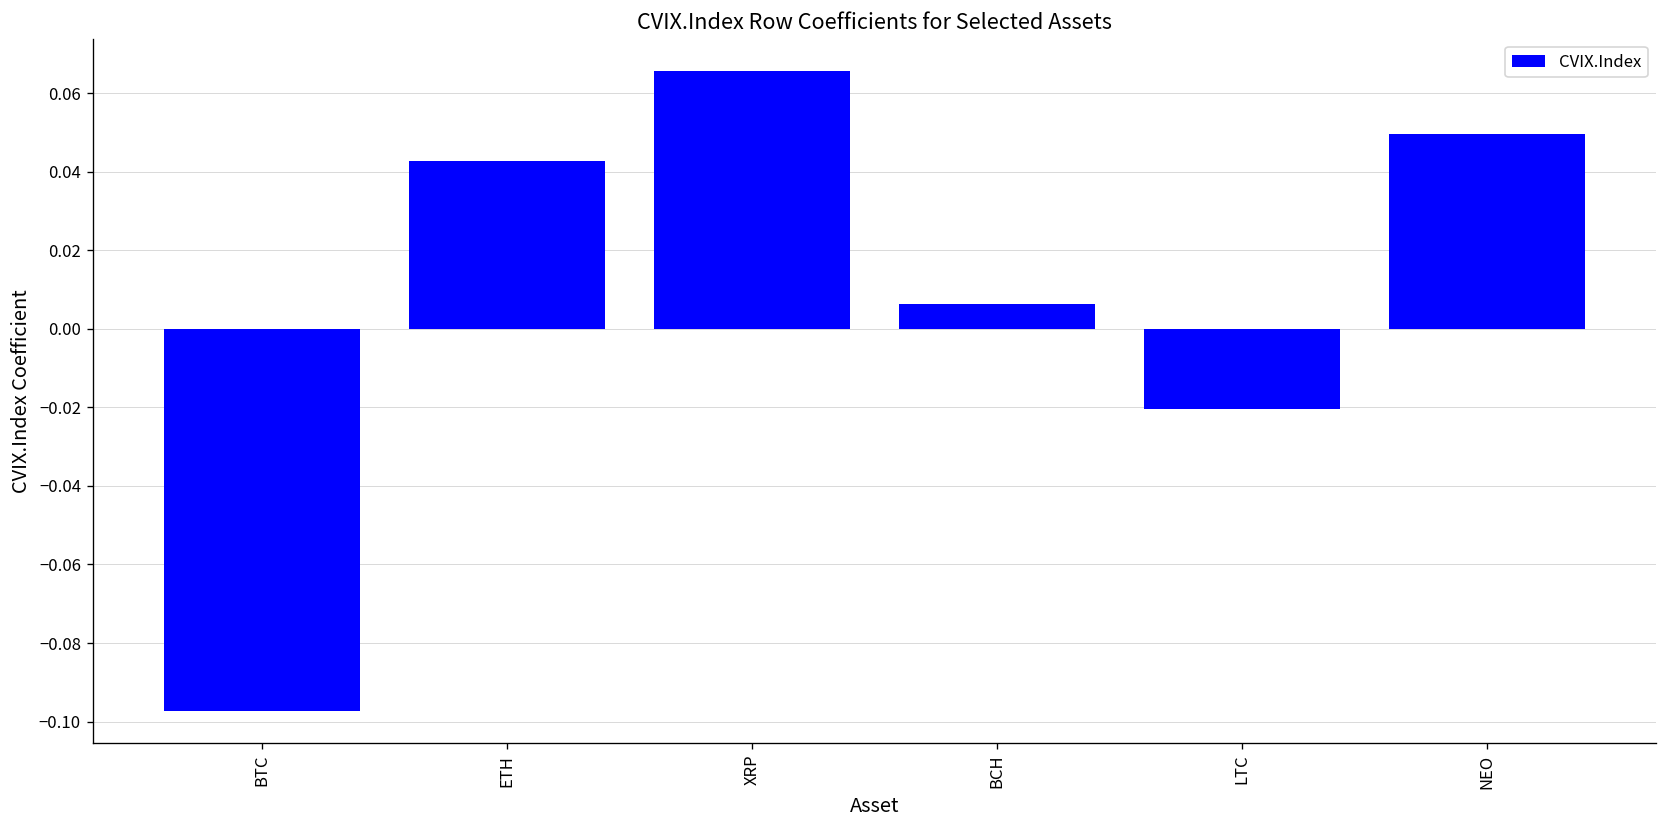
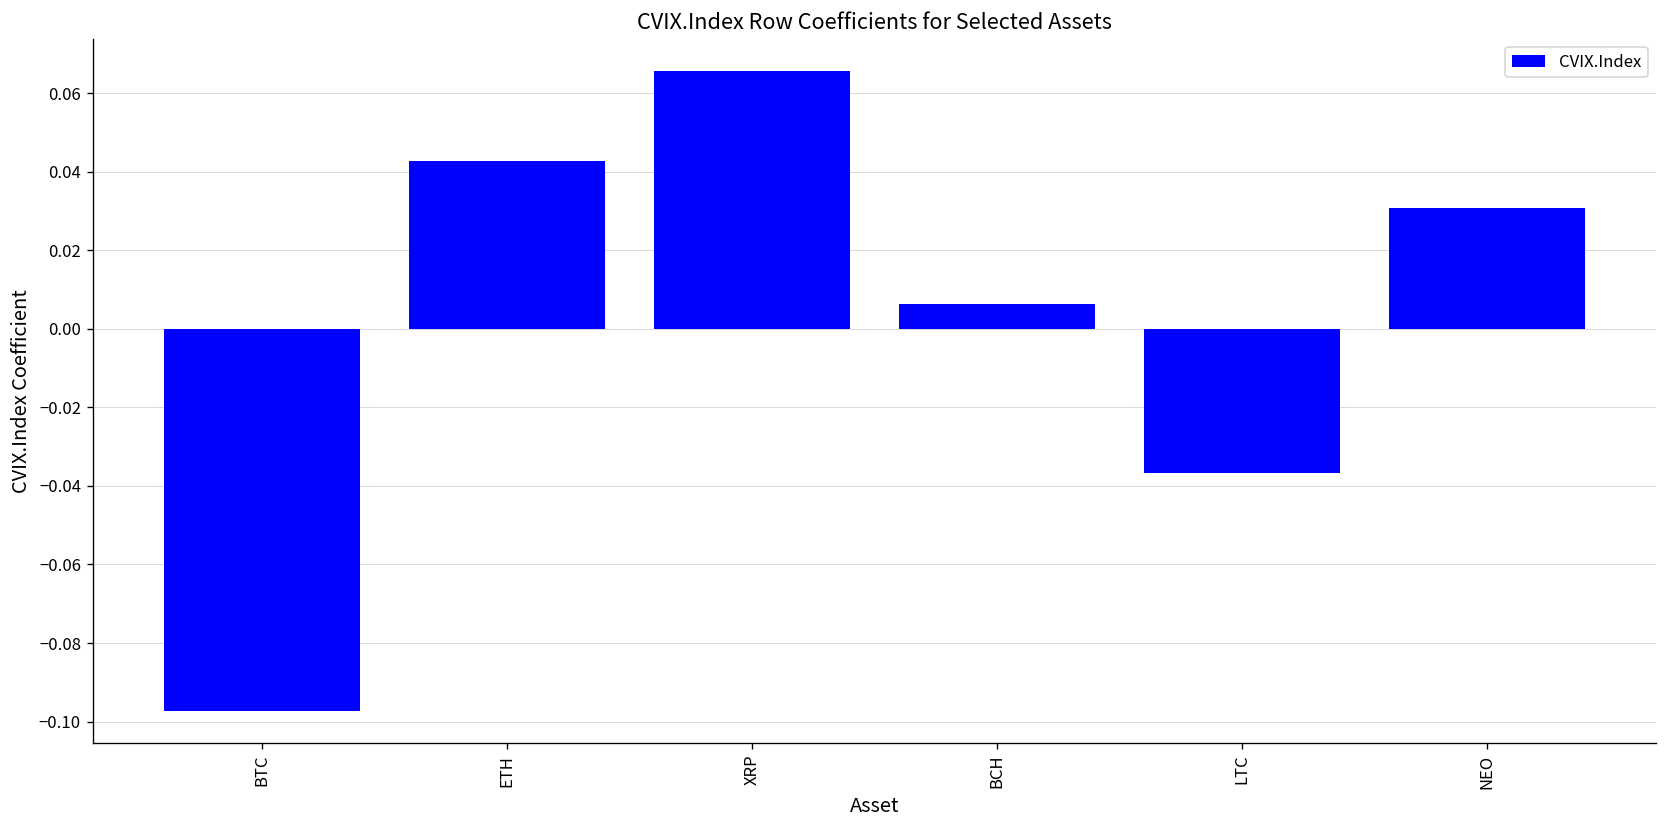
LTC: -0.020 -> -0.037
NEO: 0.050 -> 0.031
